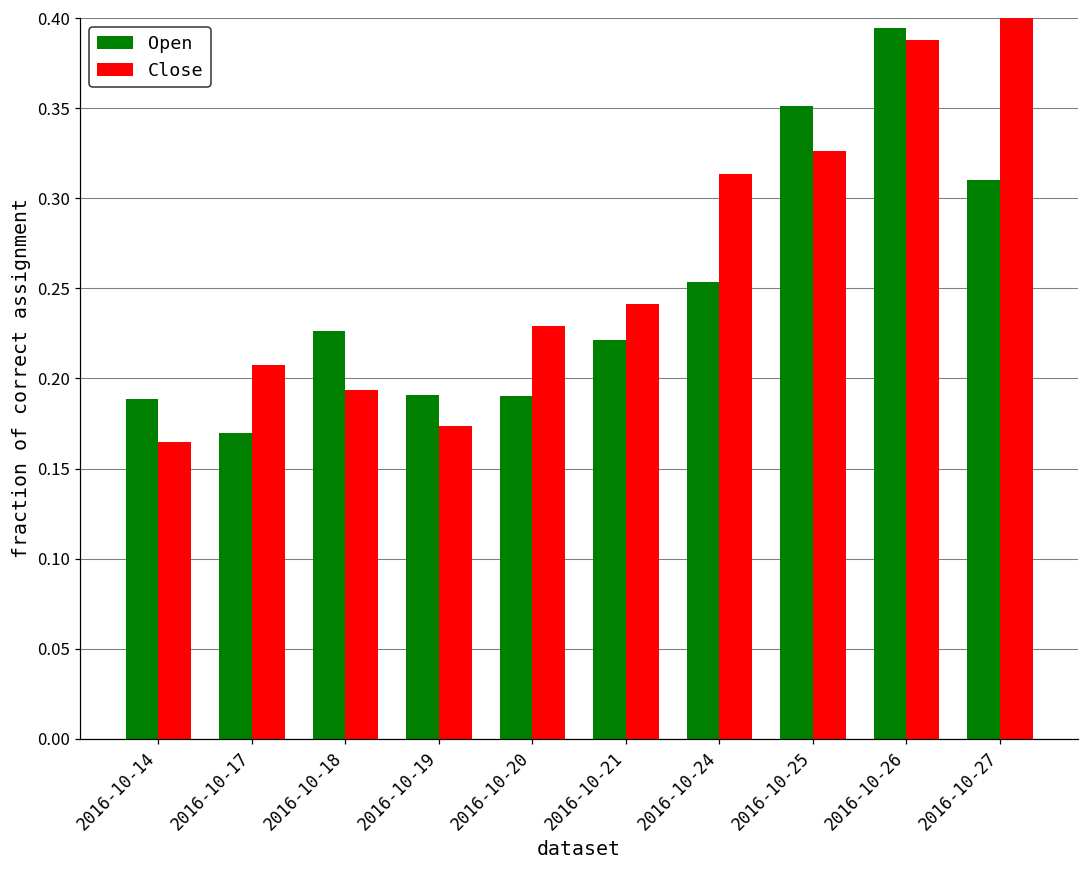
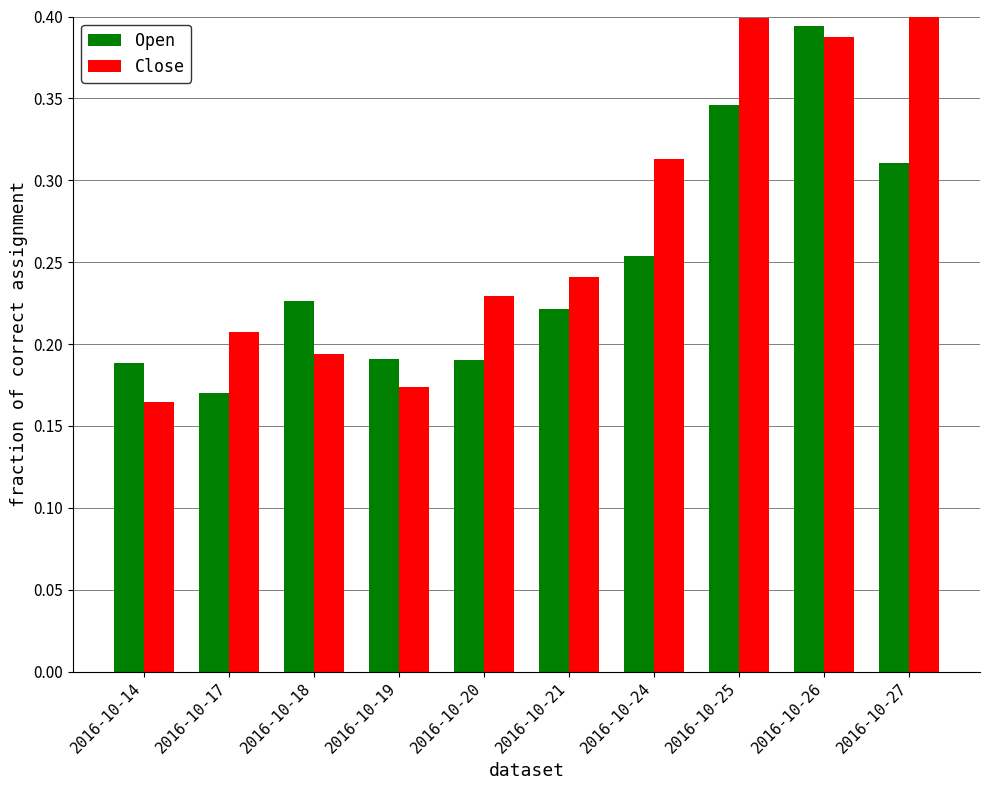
Open, 2016-10-25: 0.351 -> 0.346
Close, 2016-10-25: 0.326 -> 0.399
